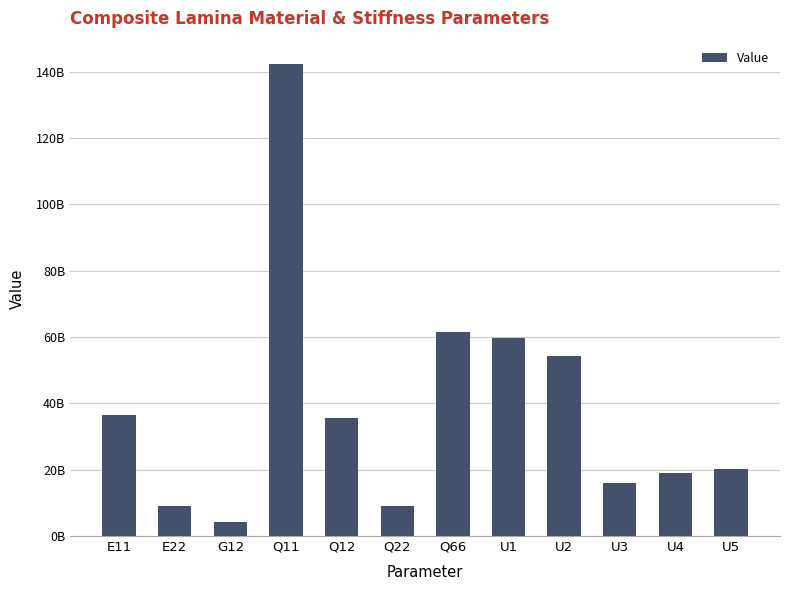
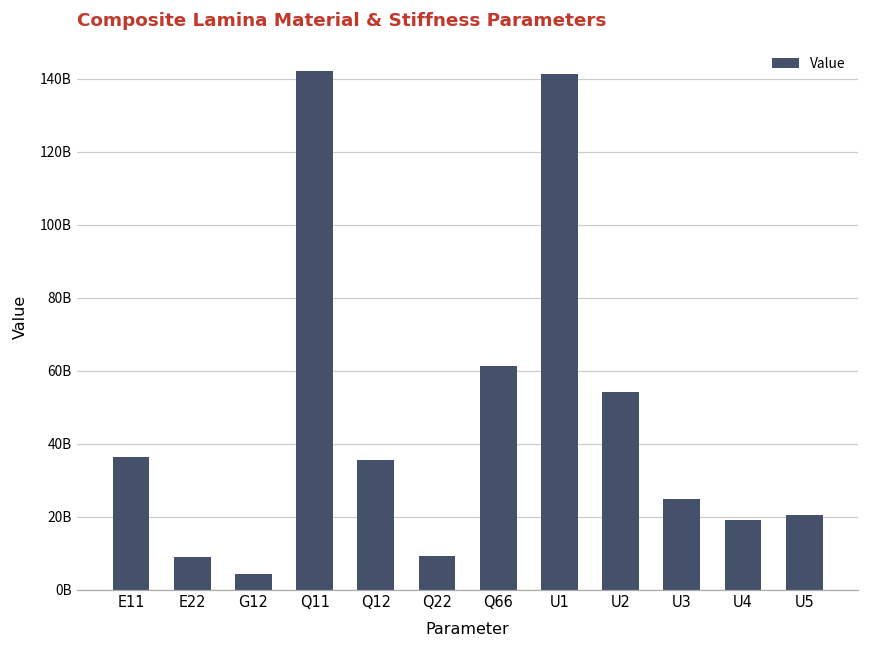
U1: 60000000000 -> 141000000000
U3: 16000000000 -> 25000000000
